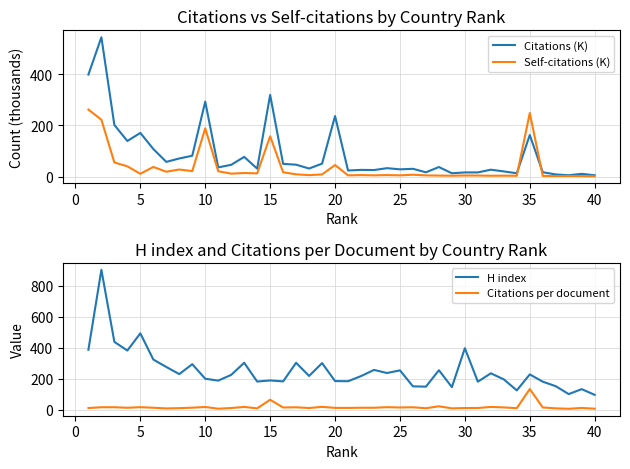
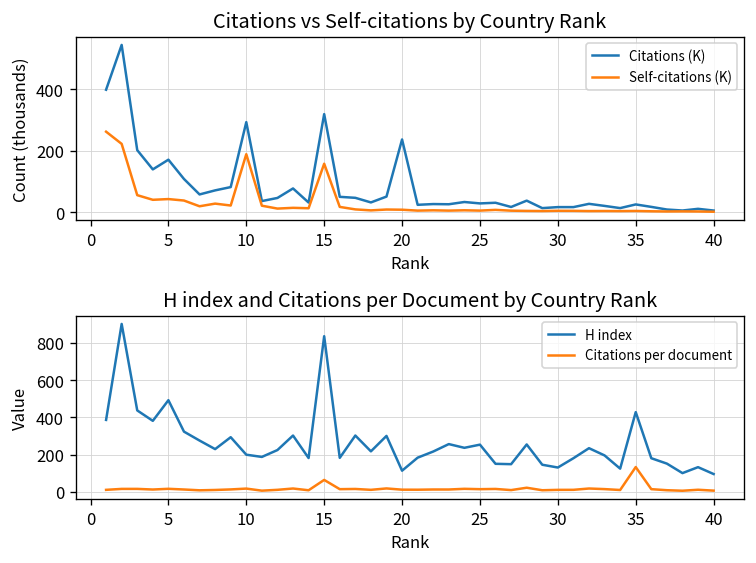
Citations vs Self-citations by Country Rank, Self-citations (K), 5: 10 -> 40
Citations vs Self-citations by Country Rank, Self-citations (K), 20: 50 -> 10
Citations vs Self-citations by Country Rank, Citations (K), 35: 160 -> 30
Citations vs Self-citations by Country Rank, Self-citations (K), 35: 250 -> 0
H index and Citations per Document by Country Rank, H index, 15: 190 -> 840
H index and Citations per Document by Country Rank, H index, 20: 180 -> 110
H index and Citations per Document by Country Rank, H index, 30: 400 -> 130
H index and Citations per Document by Country Rank, H index, 35: 230 -> 430
